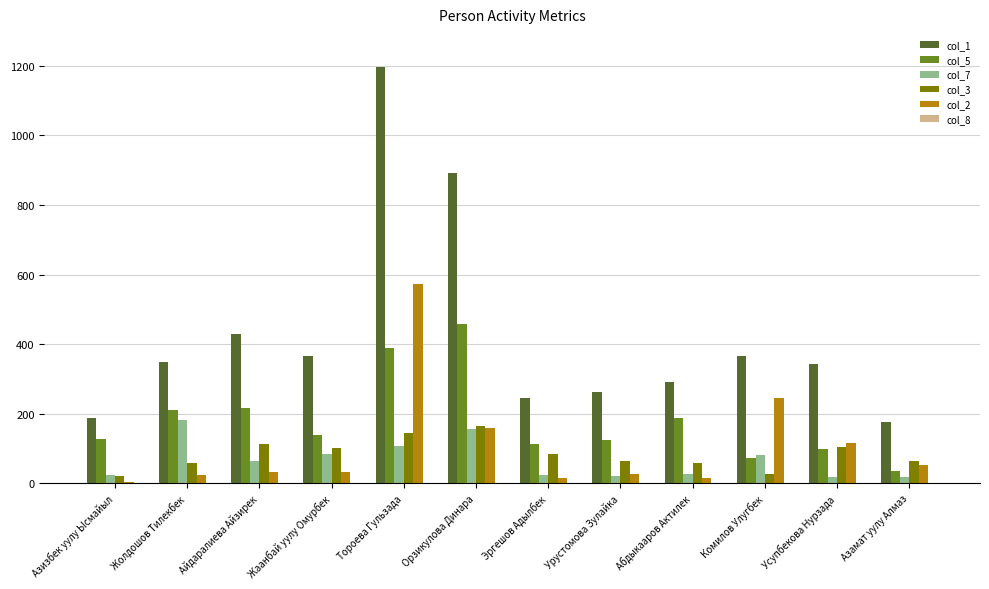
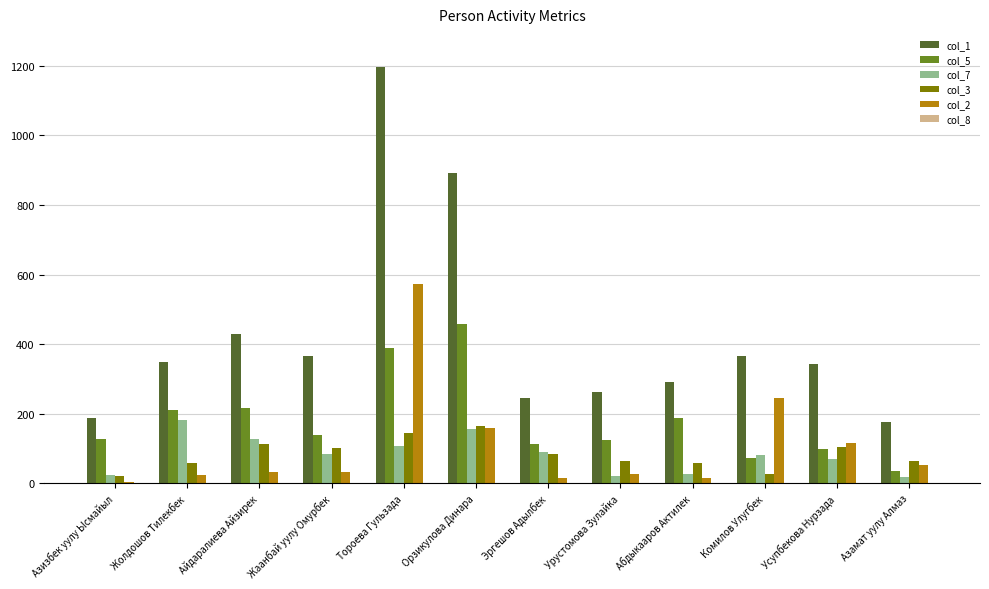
col_7, Айдаралиева Айзирек: 60 -> 130
col_7, Эргешов Адылбек: 20 -> 90
col_7, Усупбекова Нурзада: 20 -> 70
